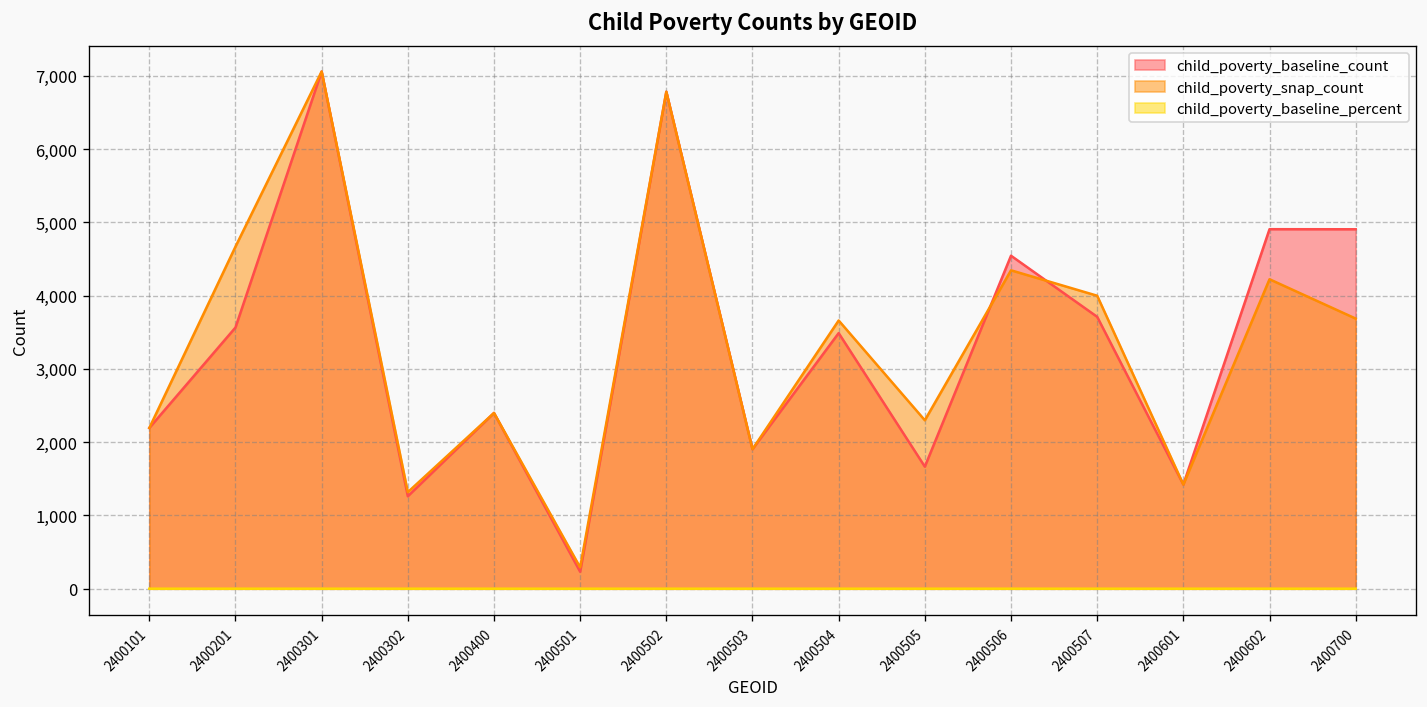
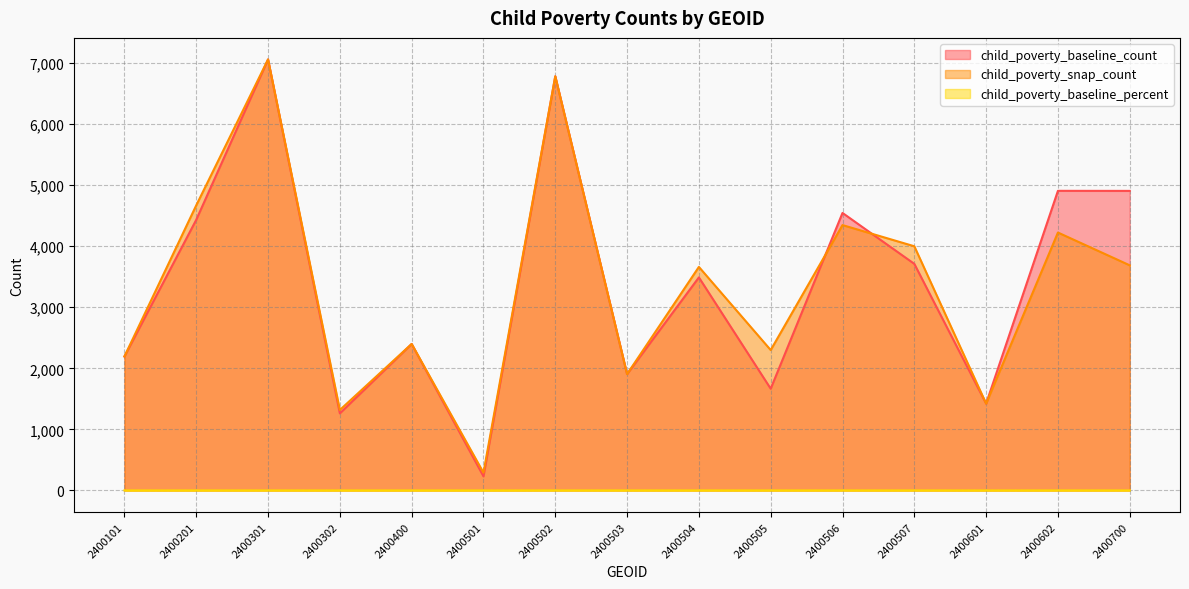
child_poverty_baseline_count, 2400201: 3,600 -> 4,400
